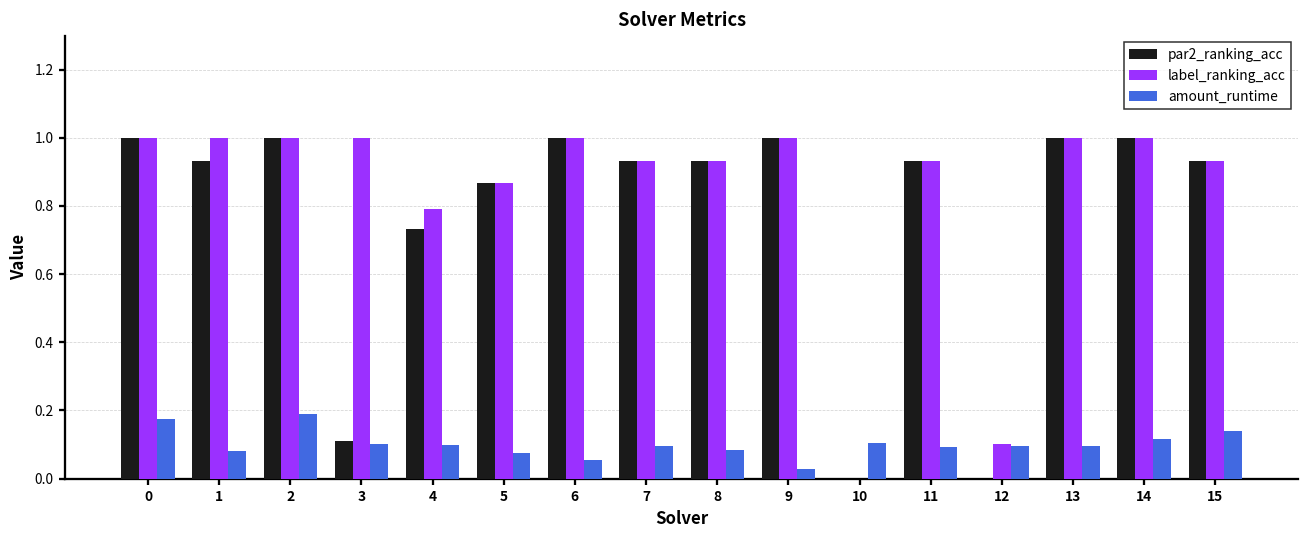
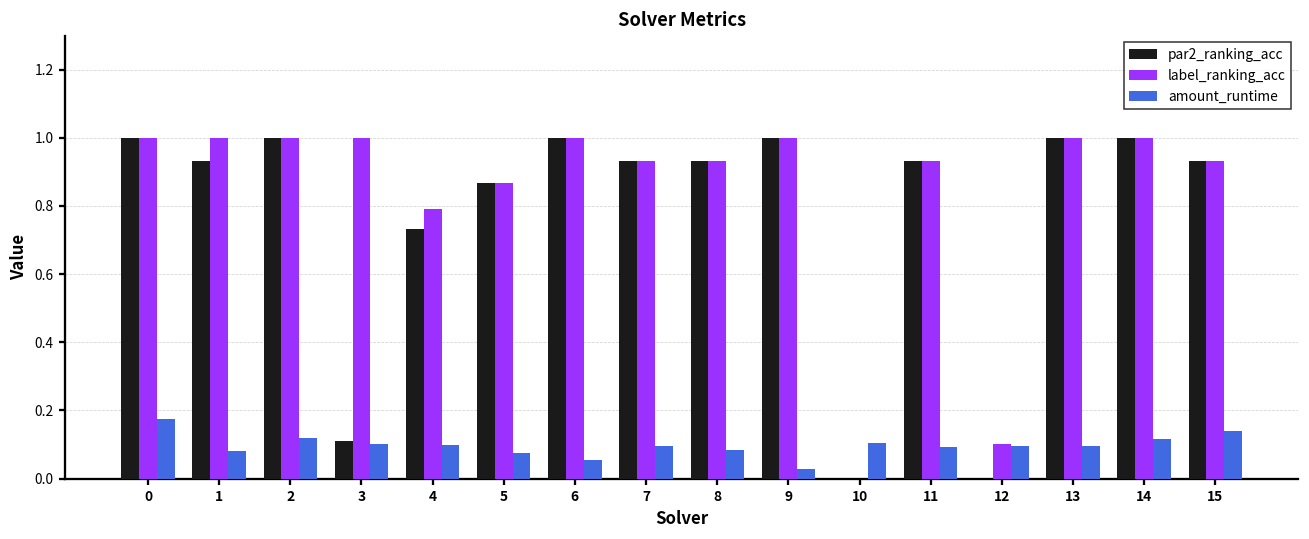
amount_runtime, 2: 0.19 -> 0.12
